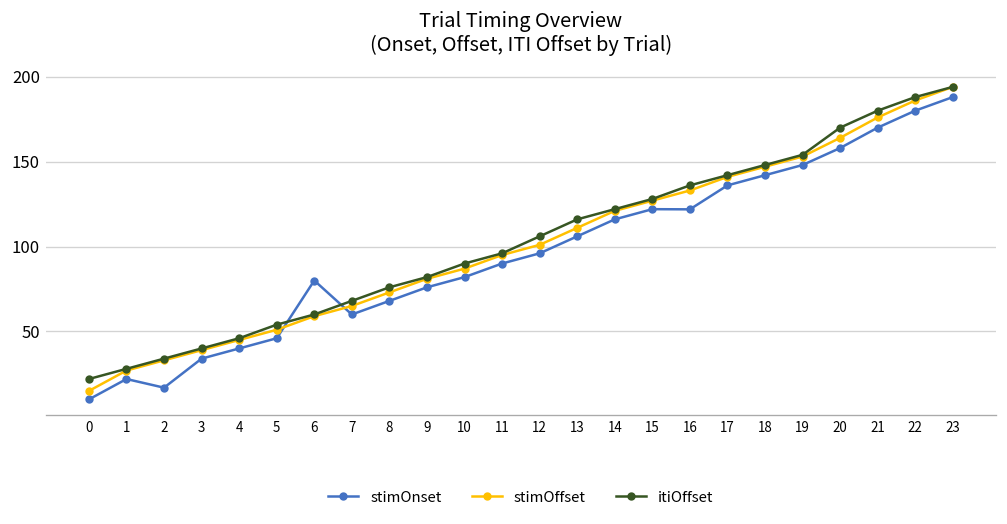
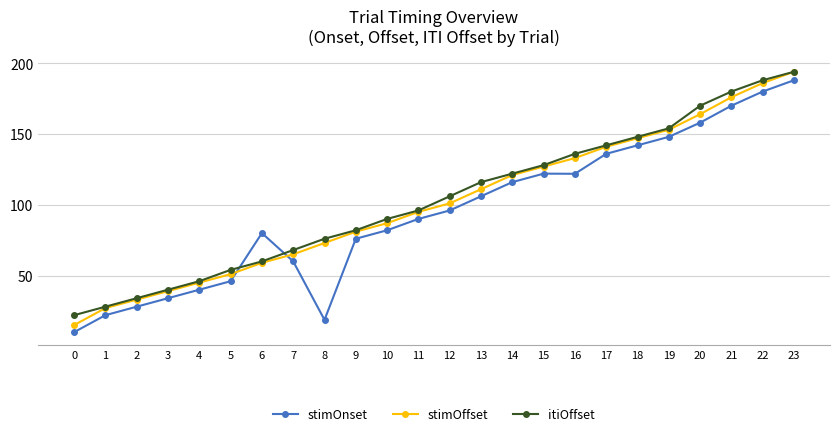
stimOnset, 2: 17 -> 28
stimOnset, 8: 68 -> 19
